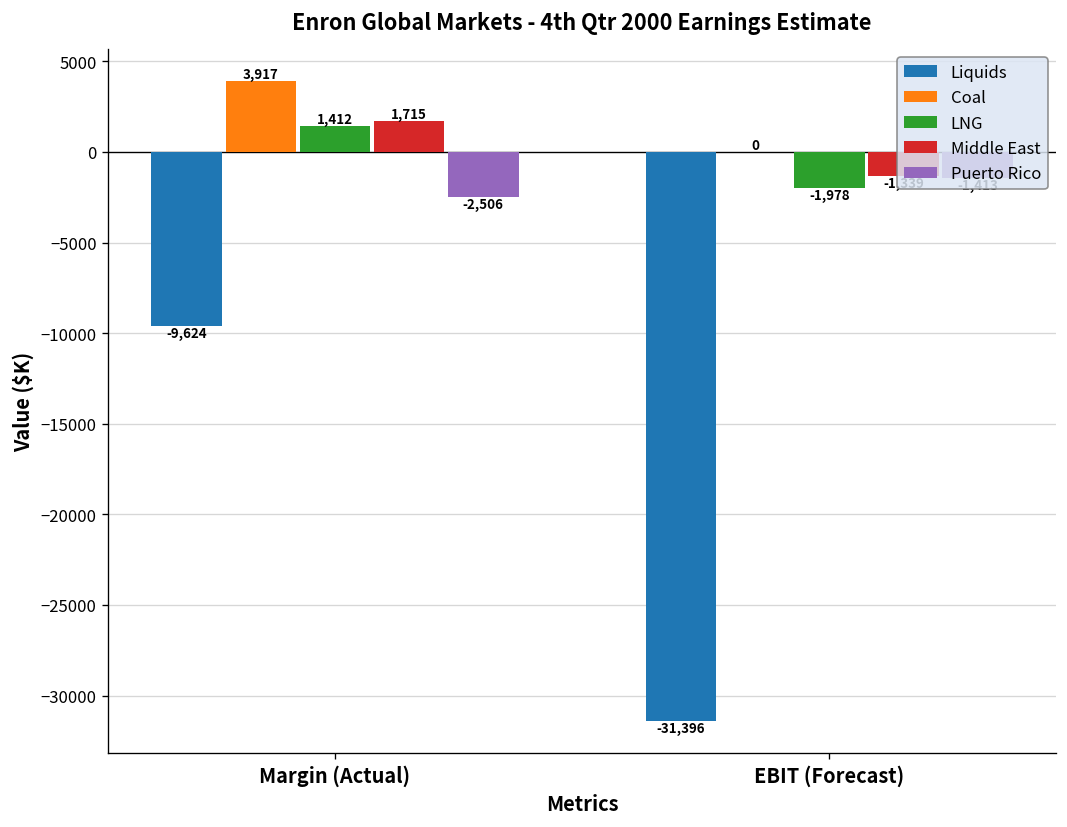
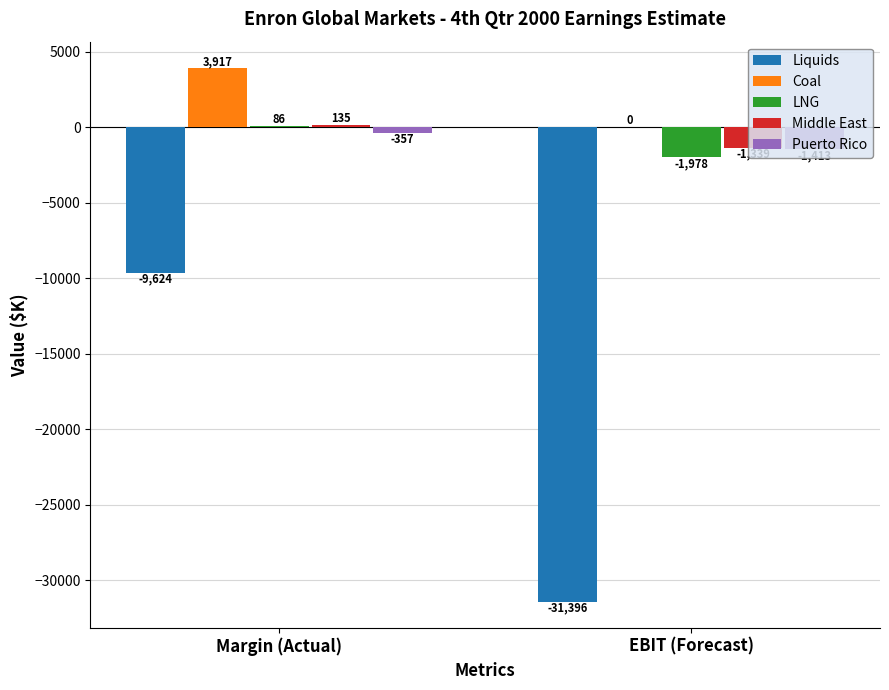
LNG, Margin (Actual): 1,412 -> 86
Middle East, Margin (Actual): 1,715 -> 135
Puerto Rico, Margin (Actual): -2,506 -> -357
